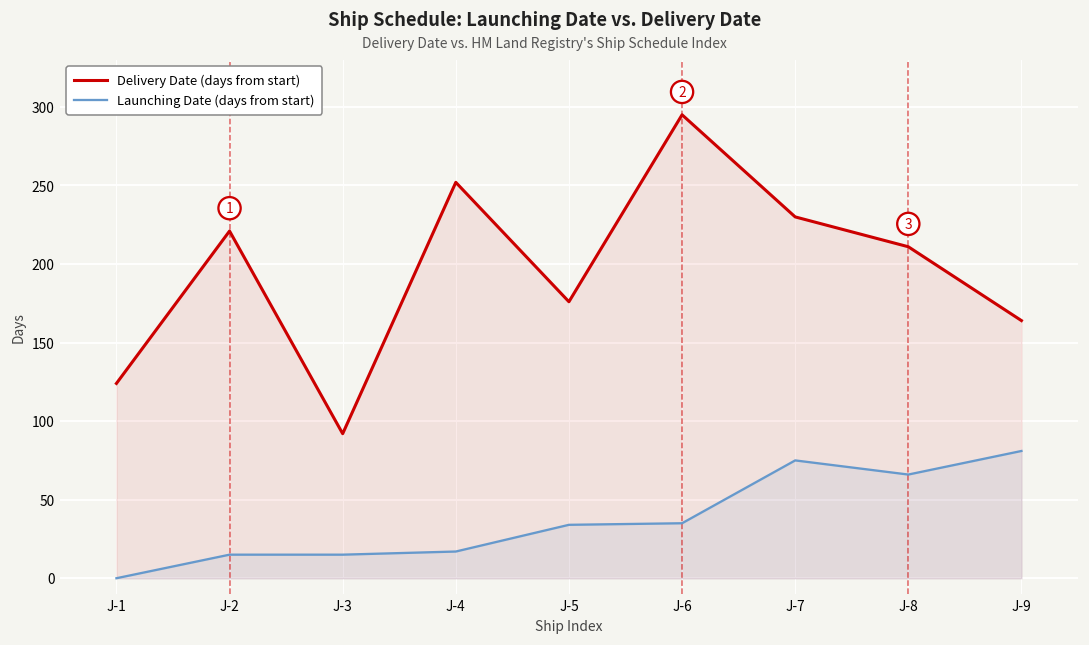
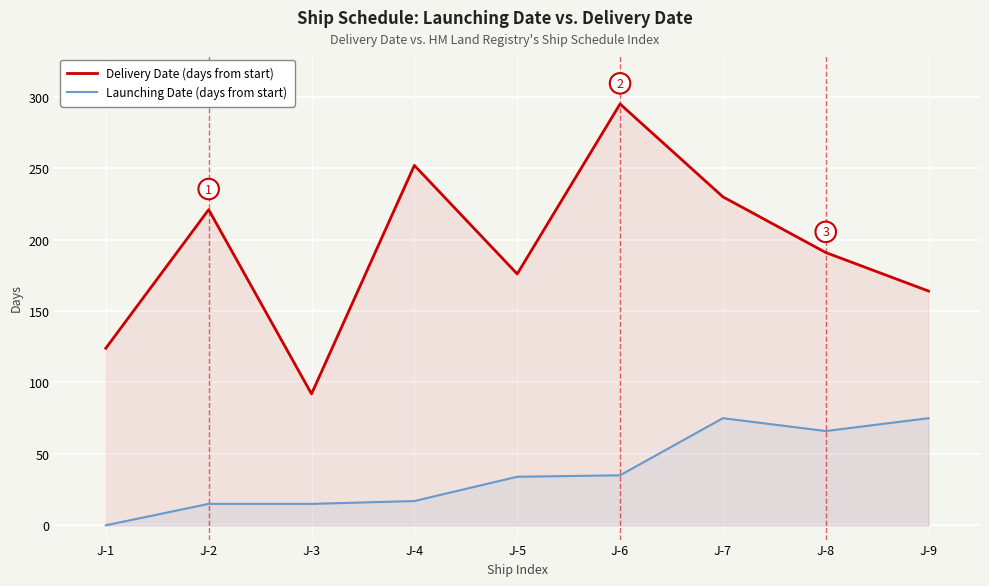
Delivery Date (days from start), J-8: 211 -> 191
Launching Date (days from start), J-9: 81 -> 75
